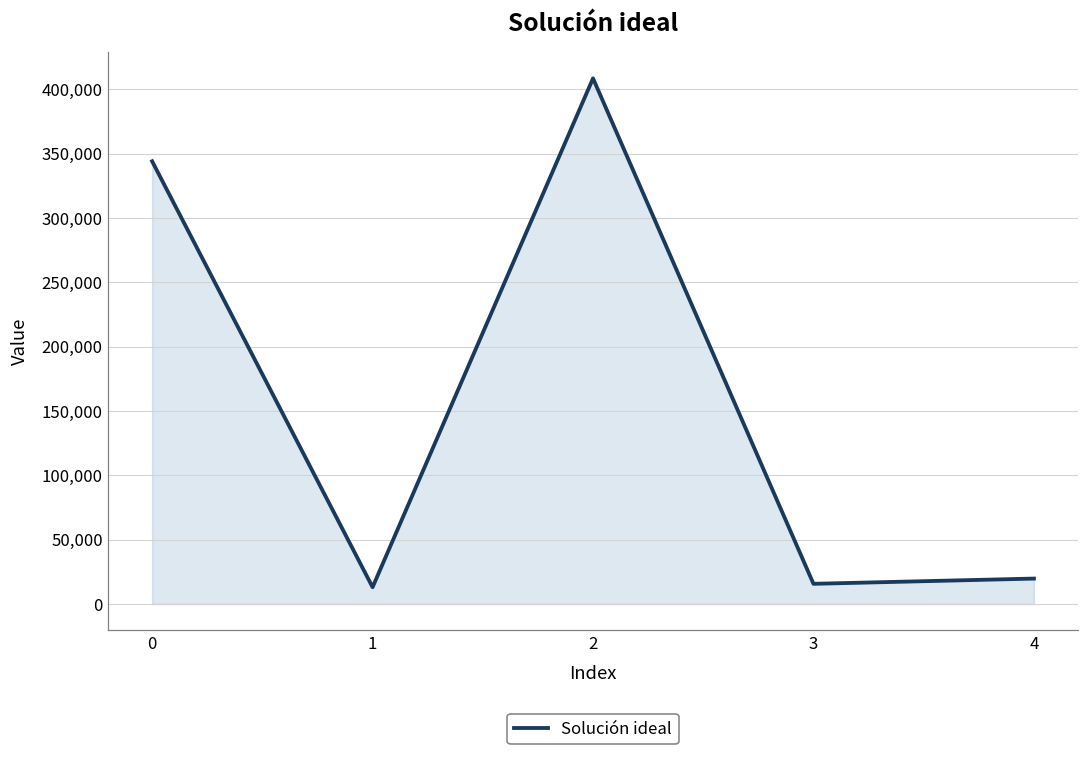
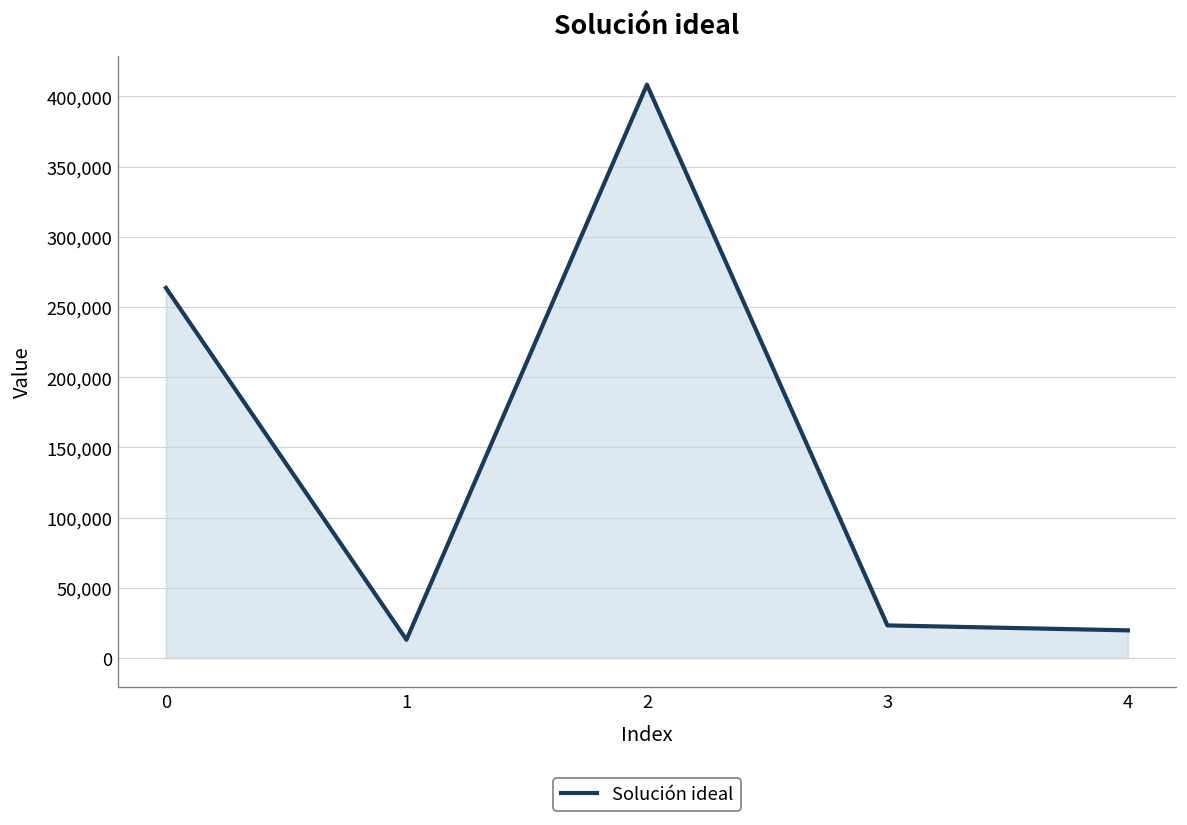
0: 344,000 -> 264,000
3: 16,000 -> 23,000
